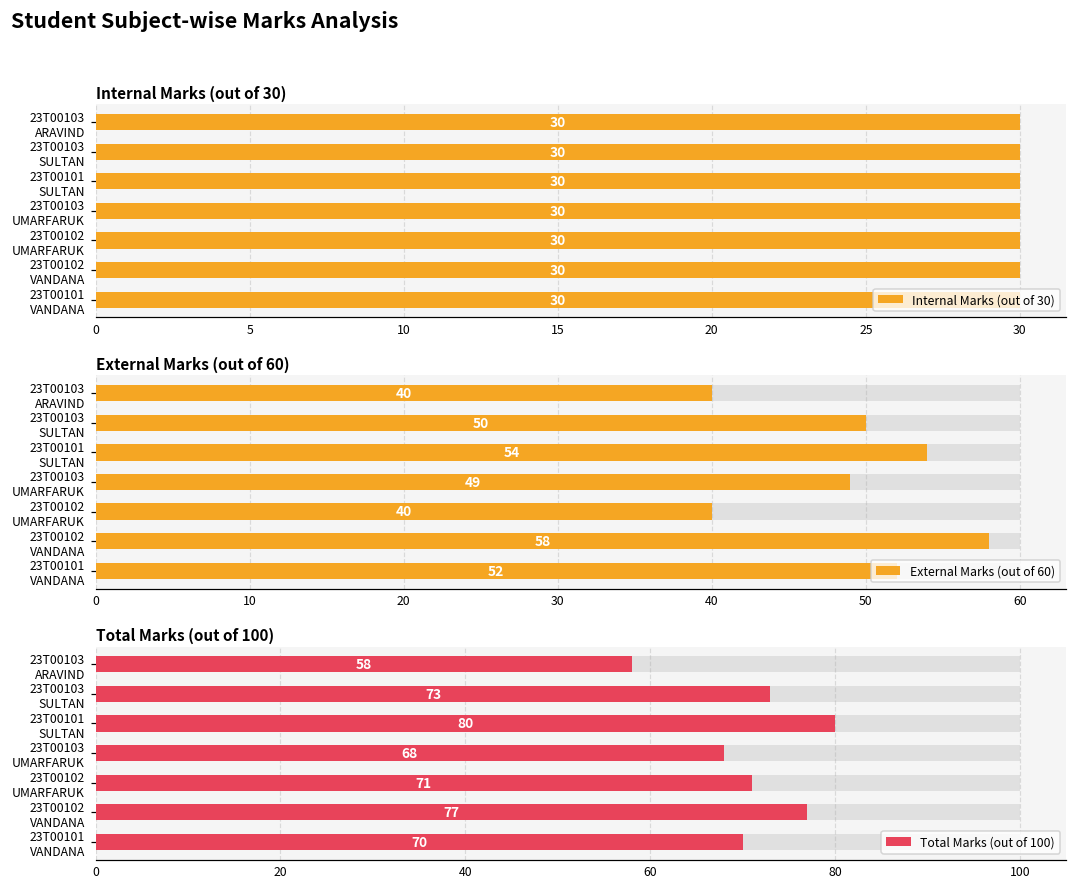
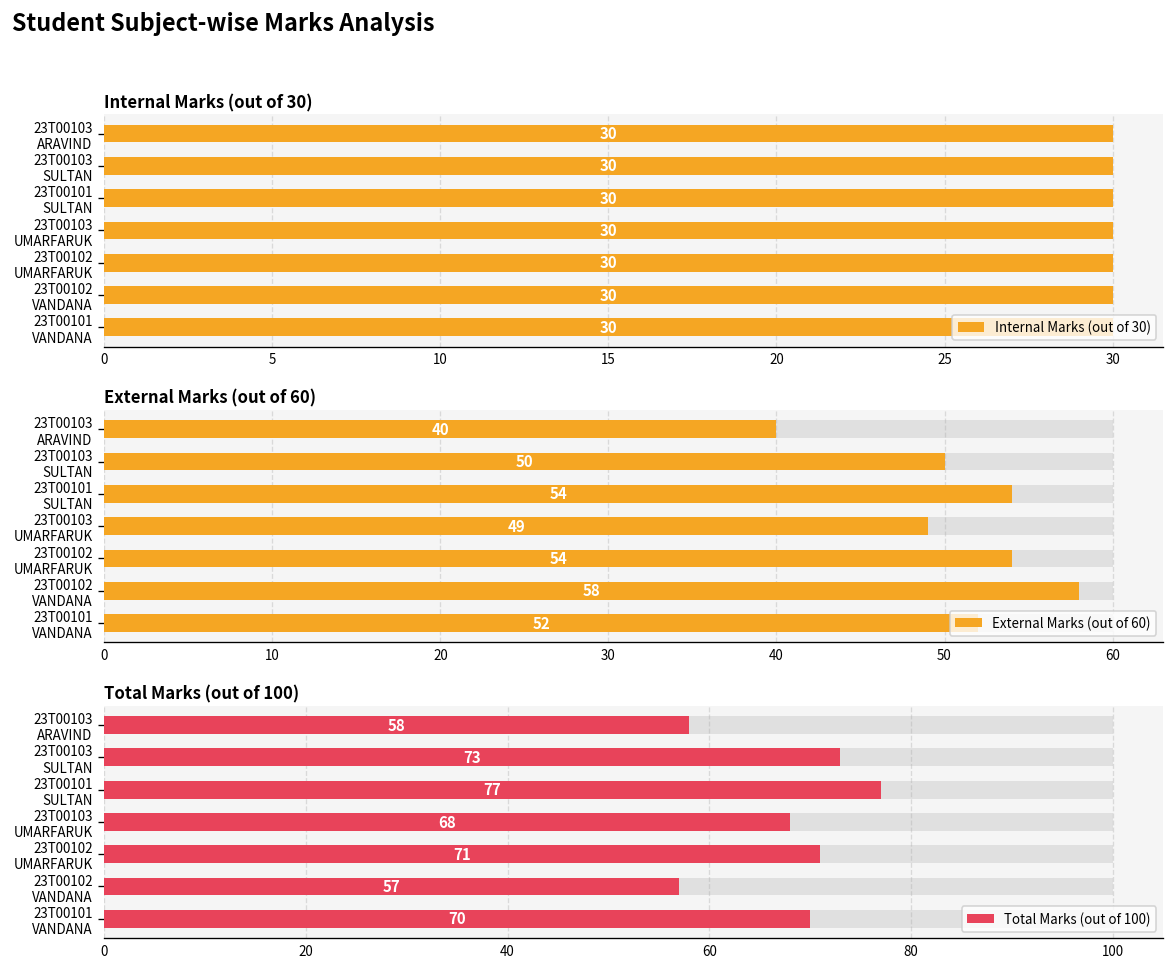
External Marks (out of 60), External Marks (out of 60), 23T00102 UMARFARUK: 40 -> 54
Total Marks (out of 100), Total Marks (out of 100), 23T00101 SULTAN: 80 -> 77
Total Marks (out of 100), Total Marks (out of 100), 23T00102 VANDANA: 77 -> 57
